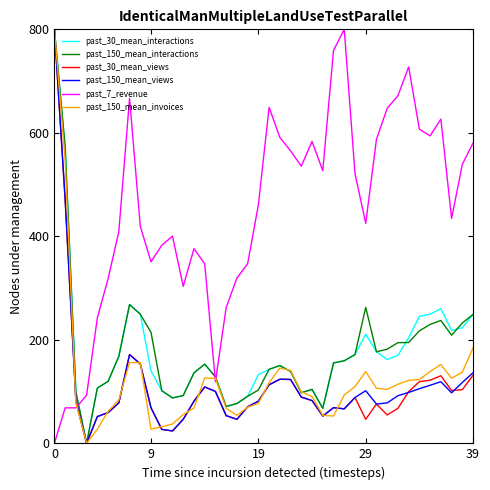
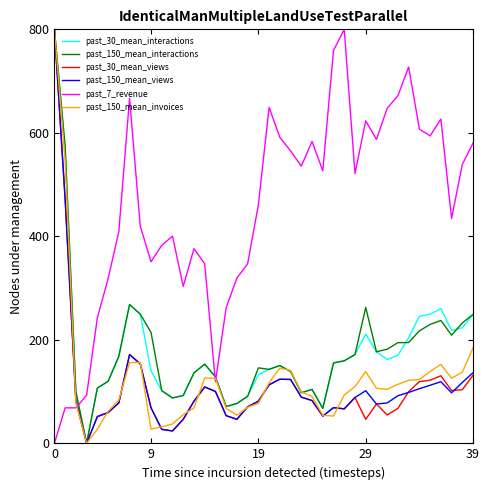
past_150_mean_interactions, 19: 100 -> 150
past_7_revenue, 29: 430 -> 620
